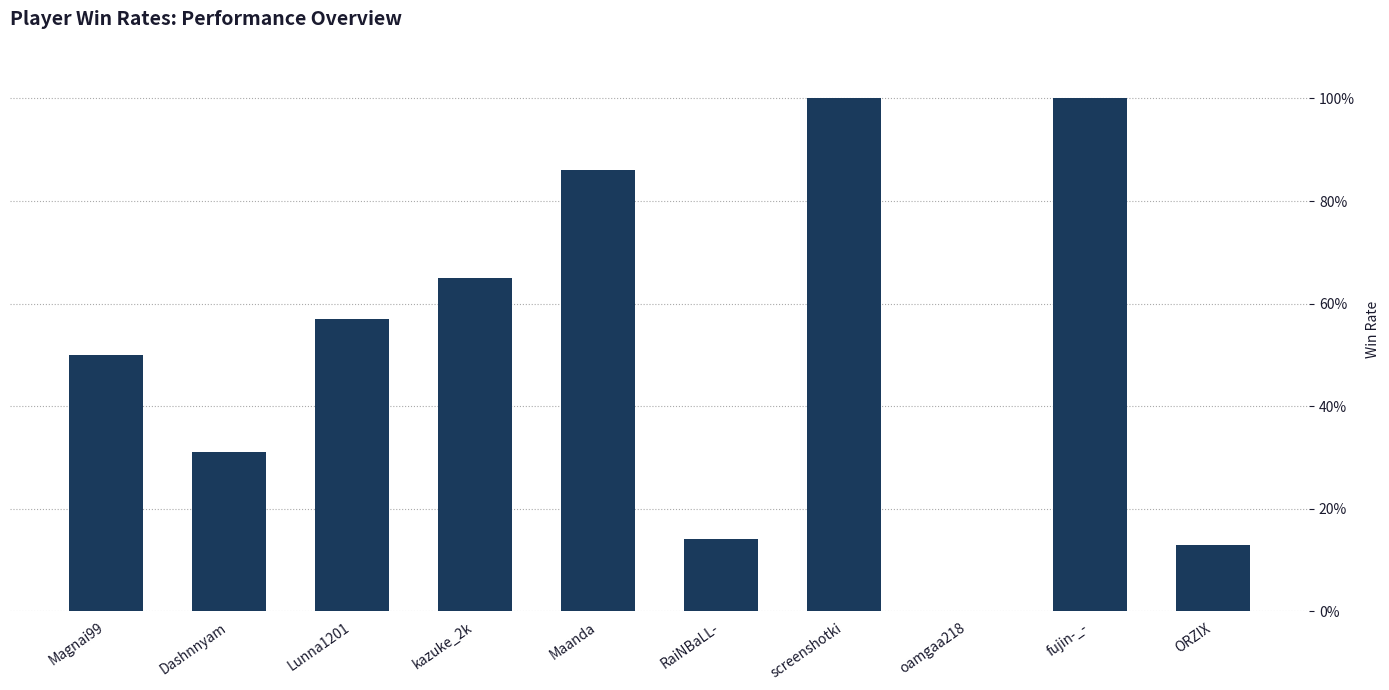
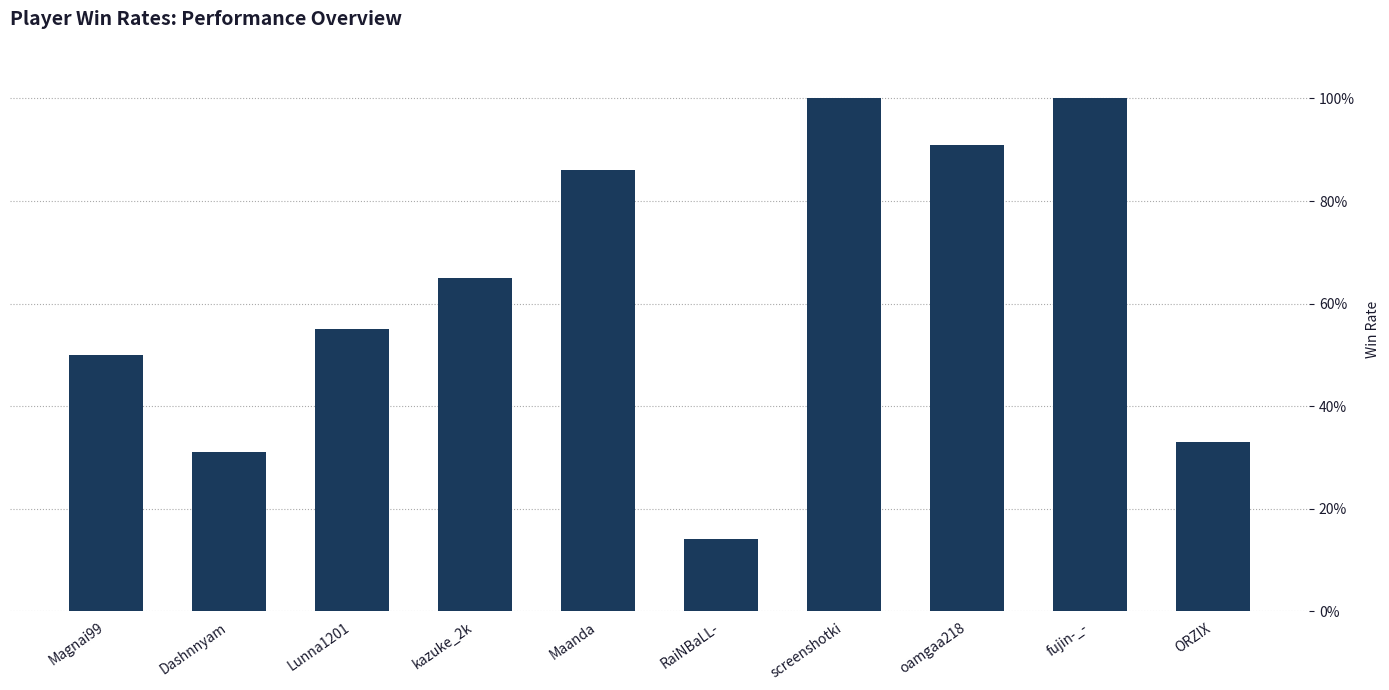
Lunna1201: 57% -> 55%
oamgaa218: 0% -> 91%
ORZIX: 13% -> 33%
